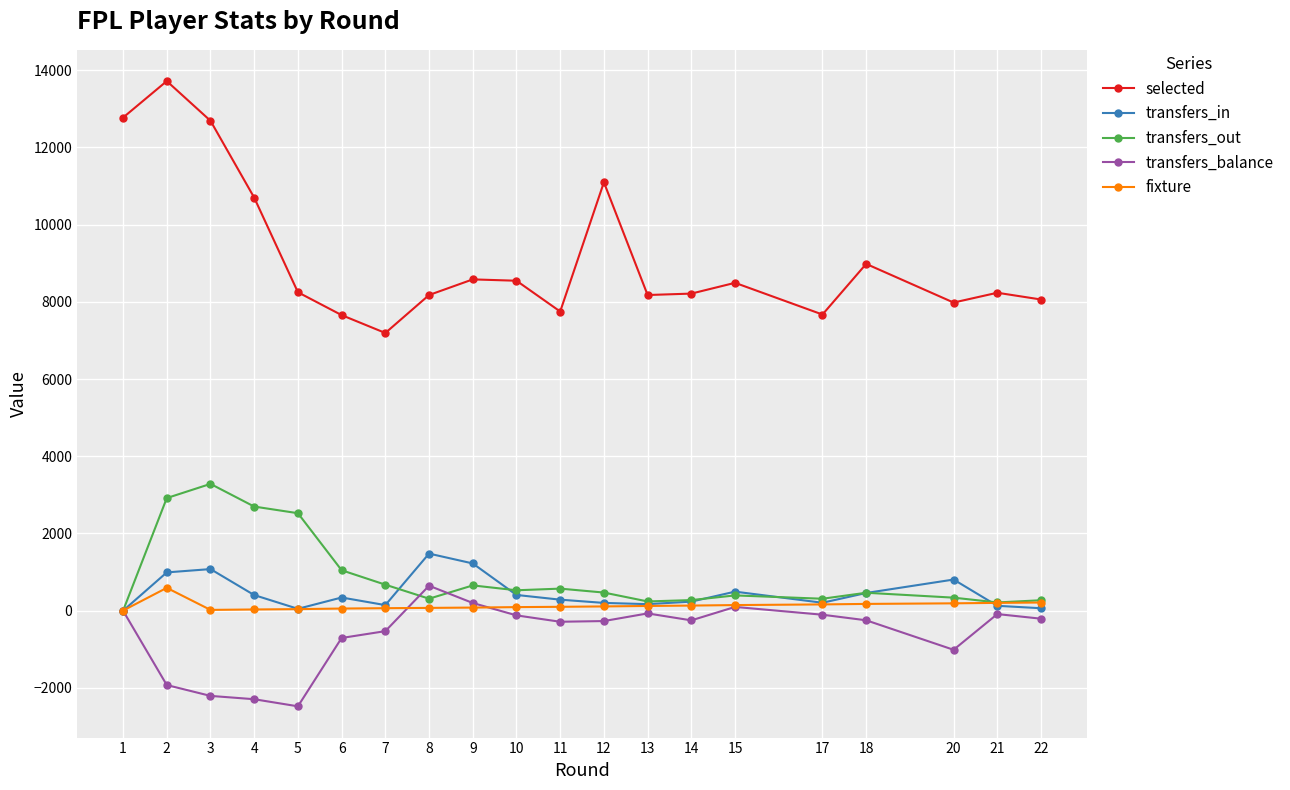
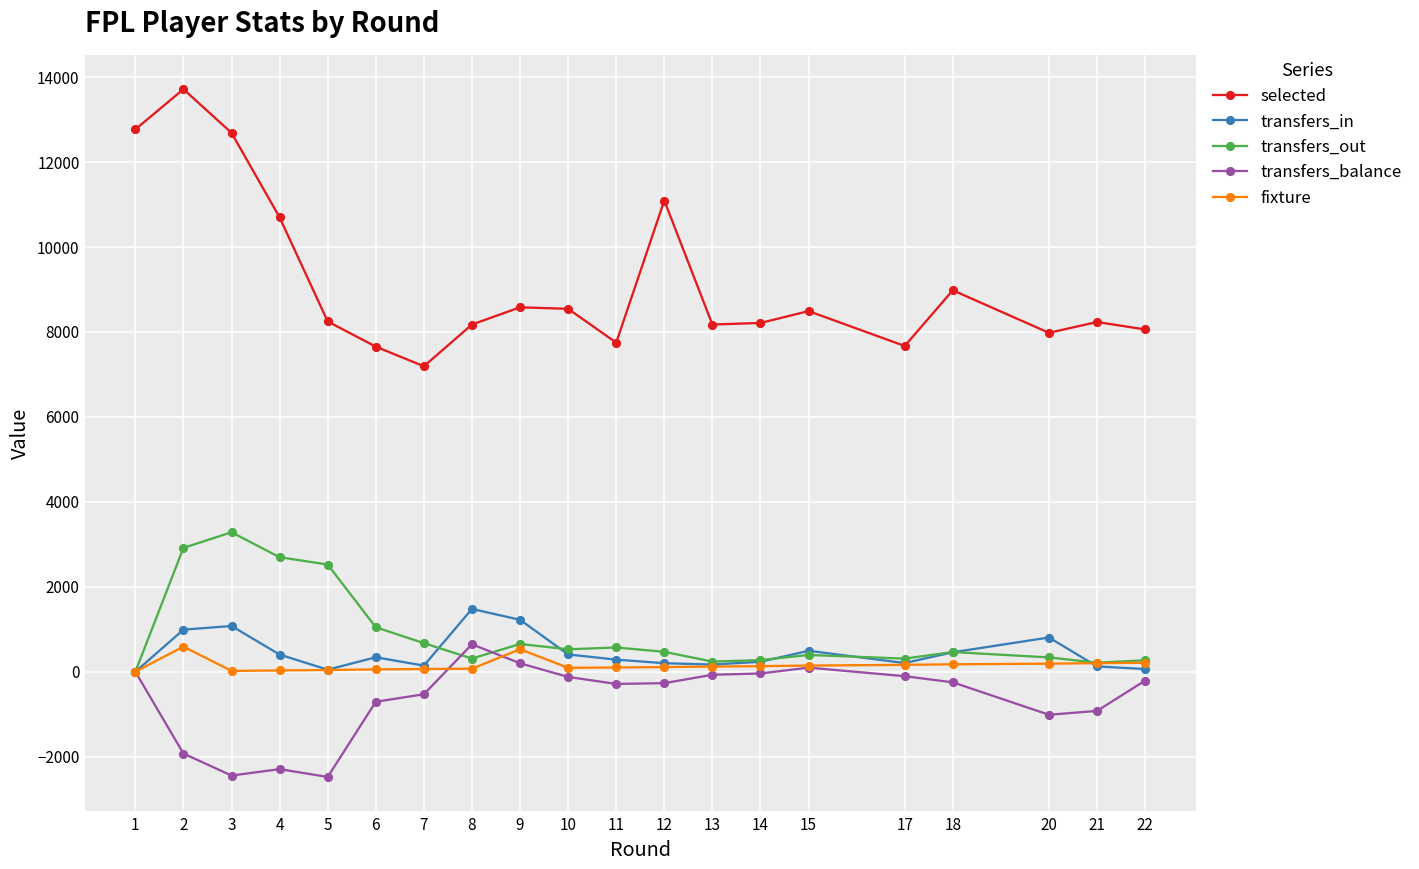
transfers_balance, 3: -2200 -> -2400
fixture, 9: 100 -> 500
transfers_balance, 14: -300 -> 0
transfers_balance, 21: -100 -> -900
